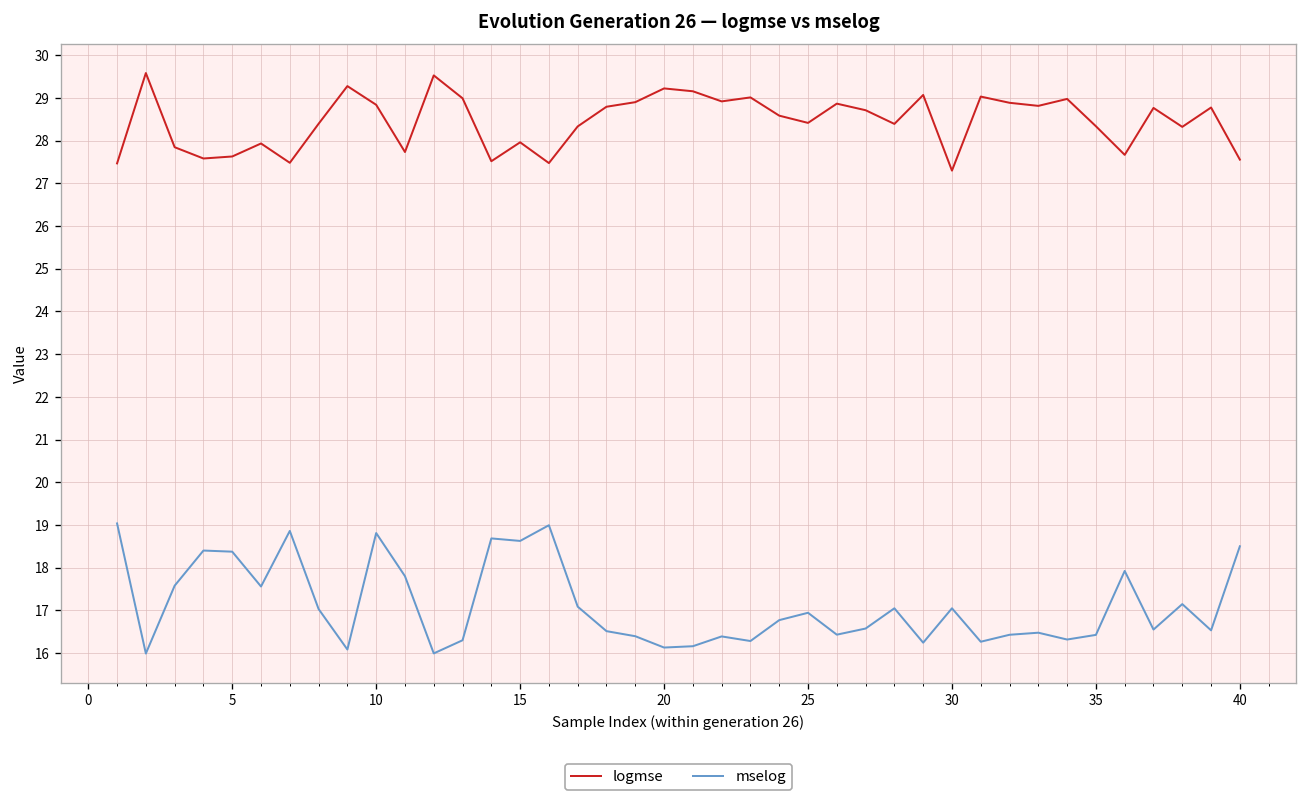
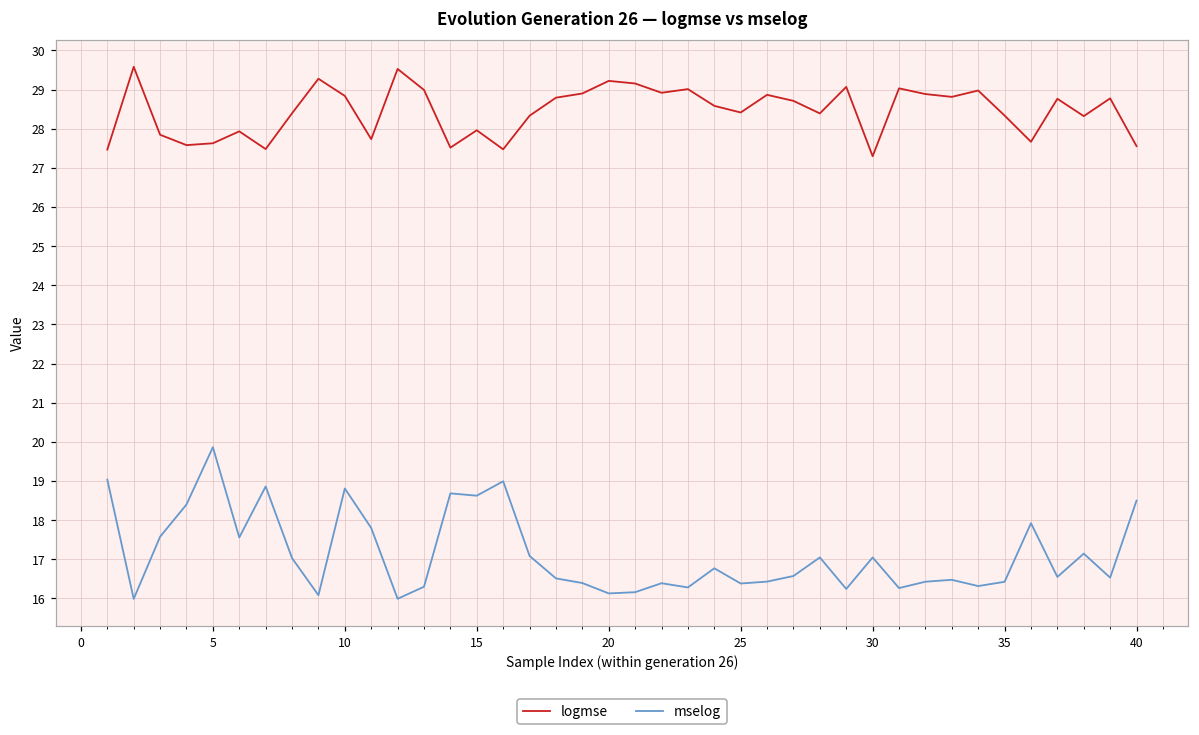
mselog, 5: 18.4 -> 19.9
mselog, 25: 16.9 -> 16.4
